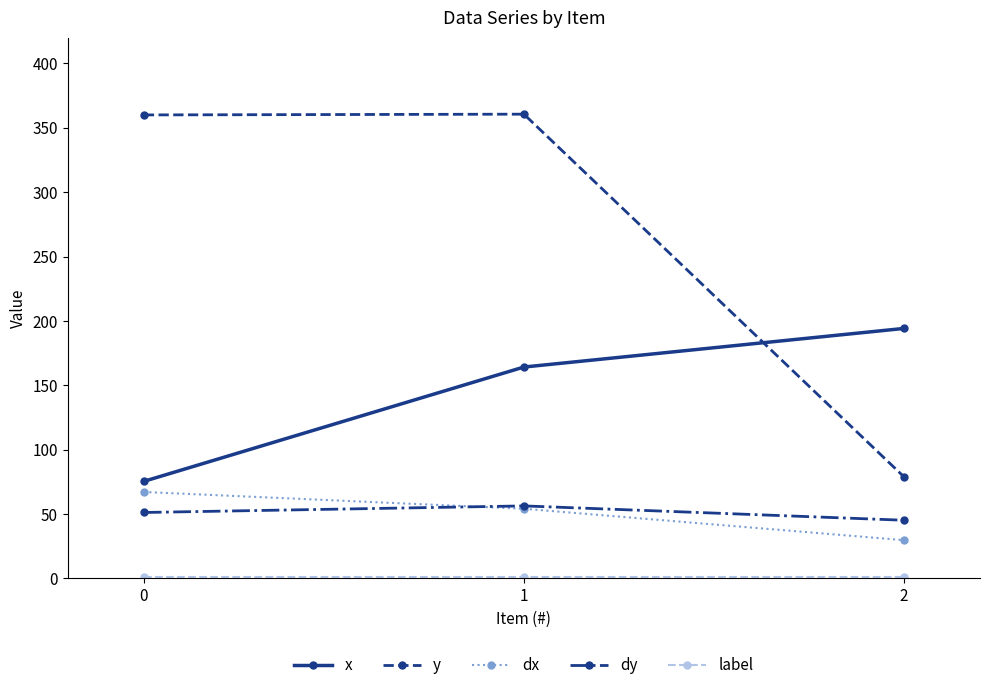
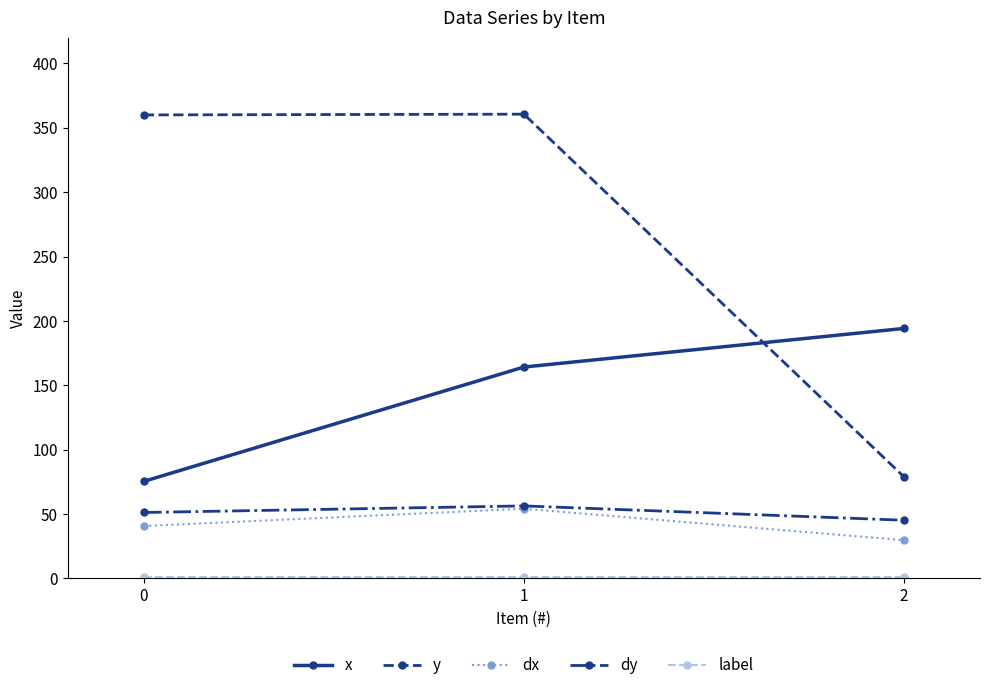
dx, 0: 67 -> 41
